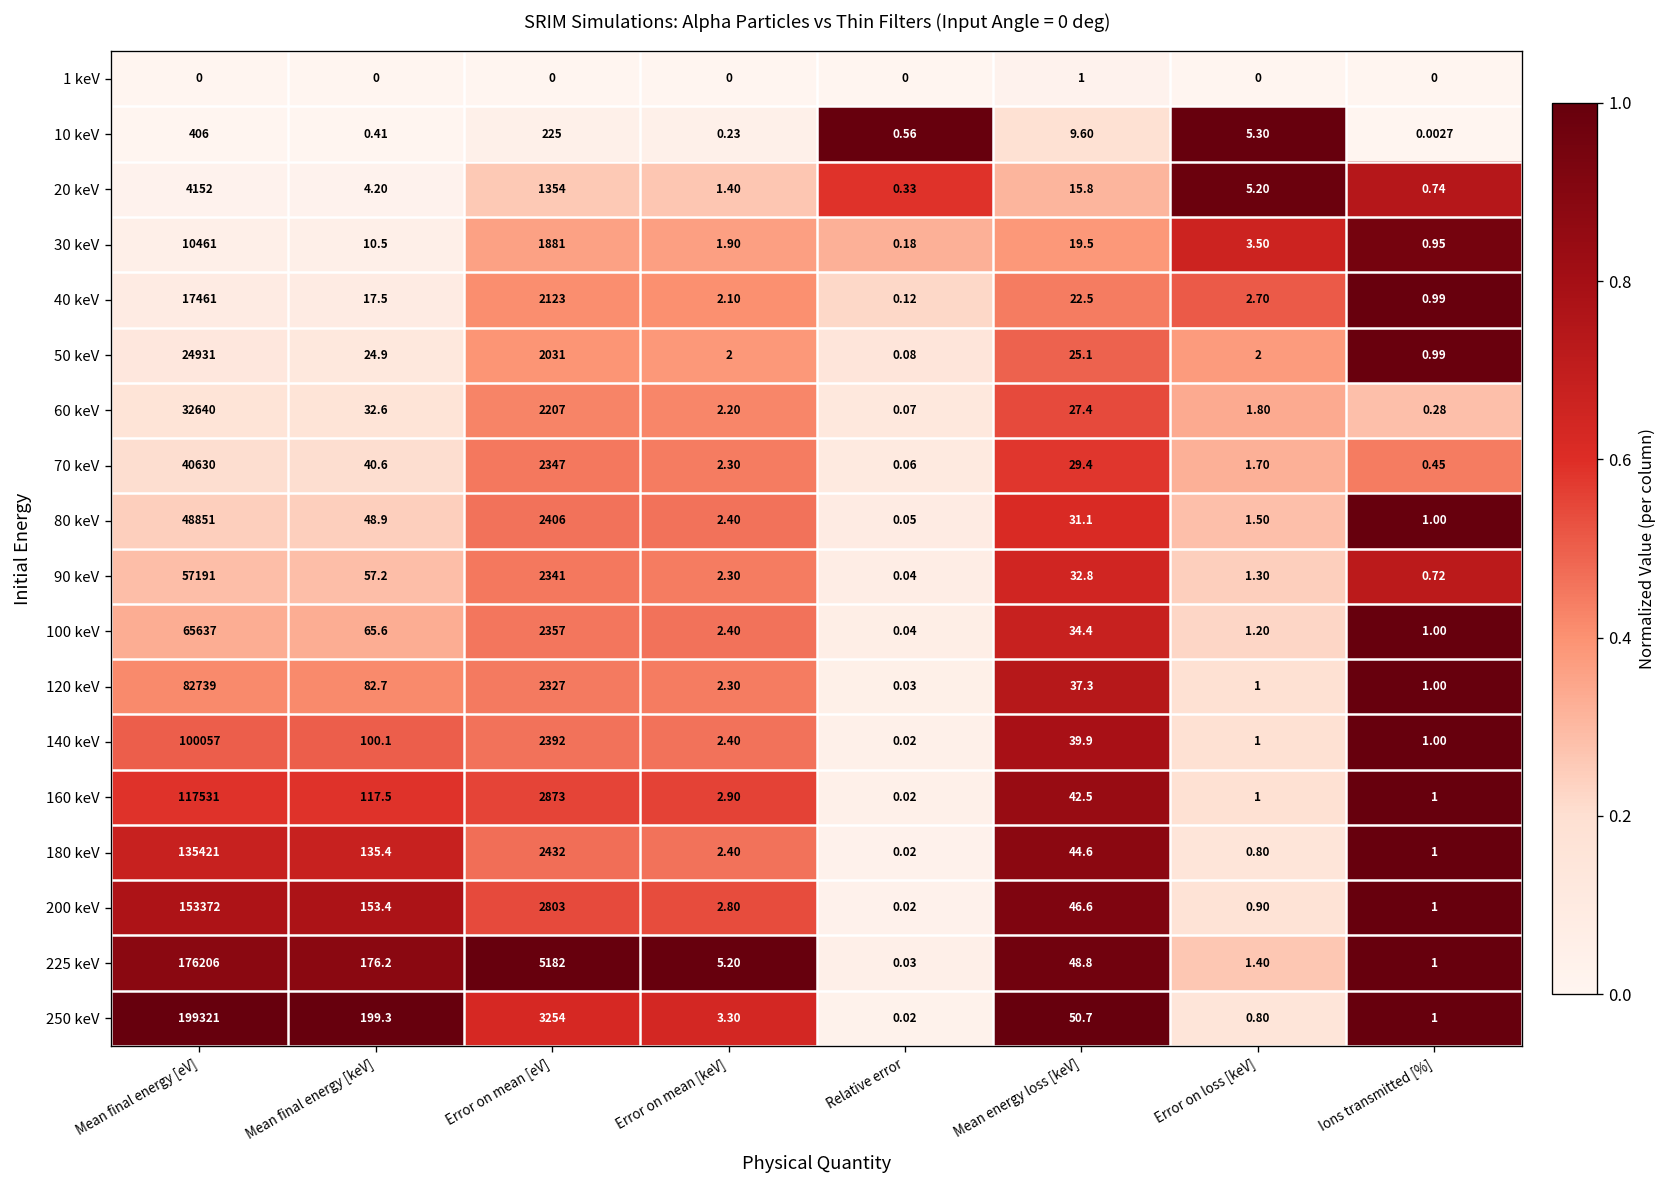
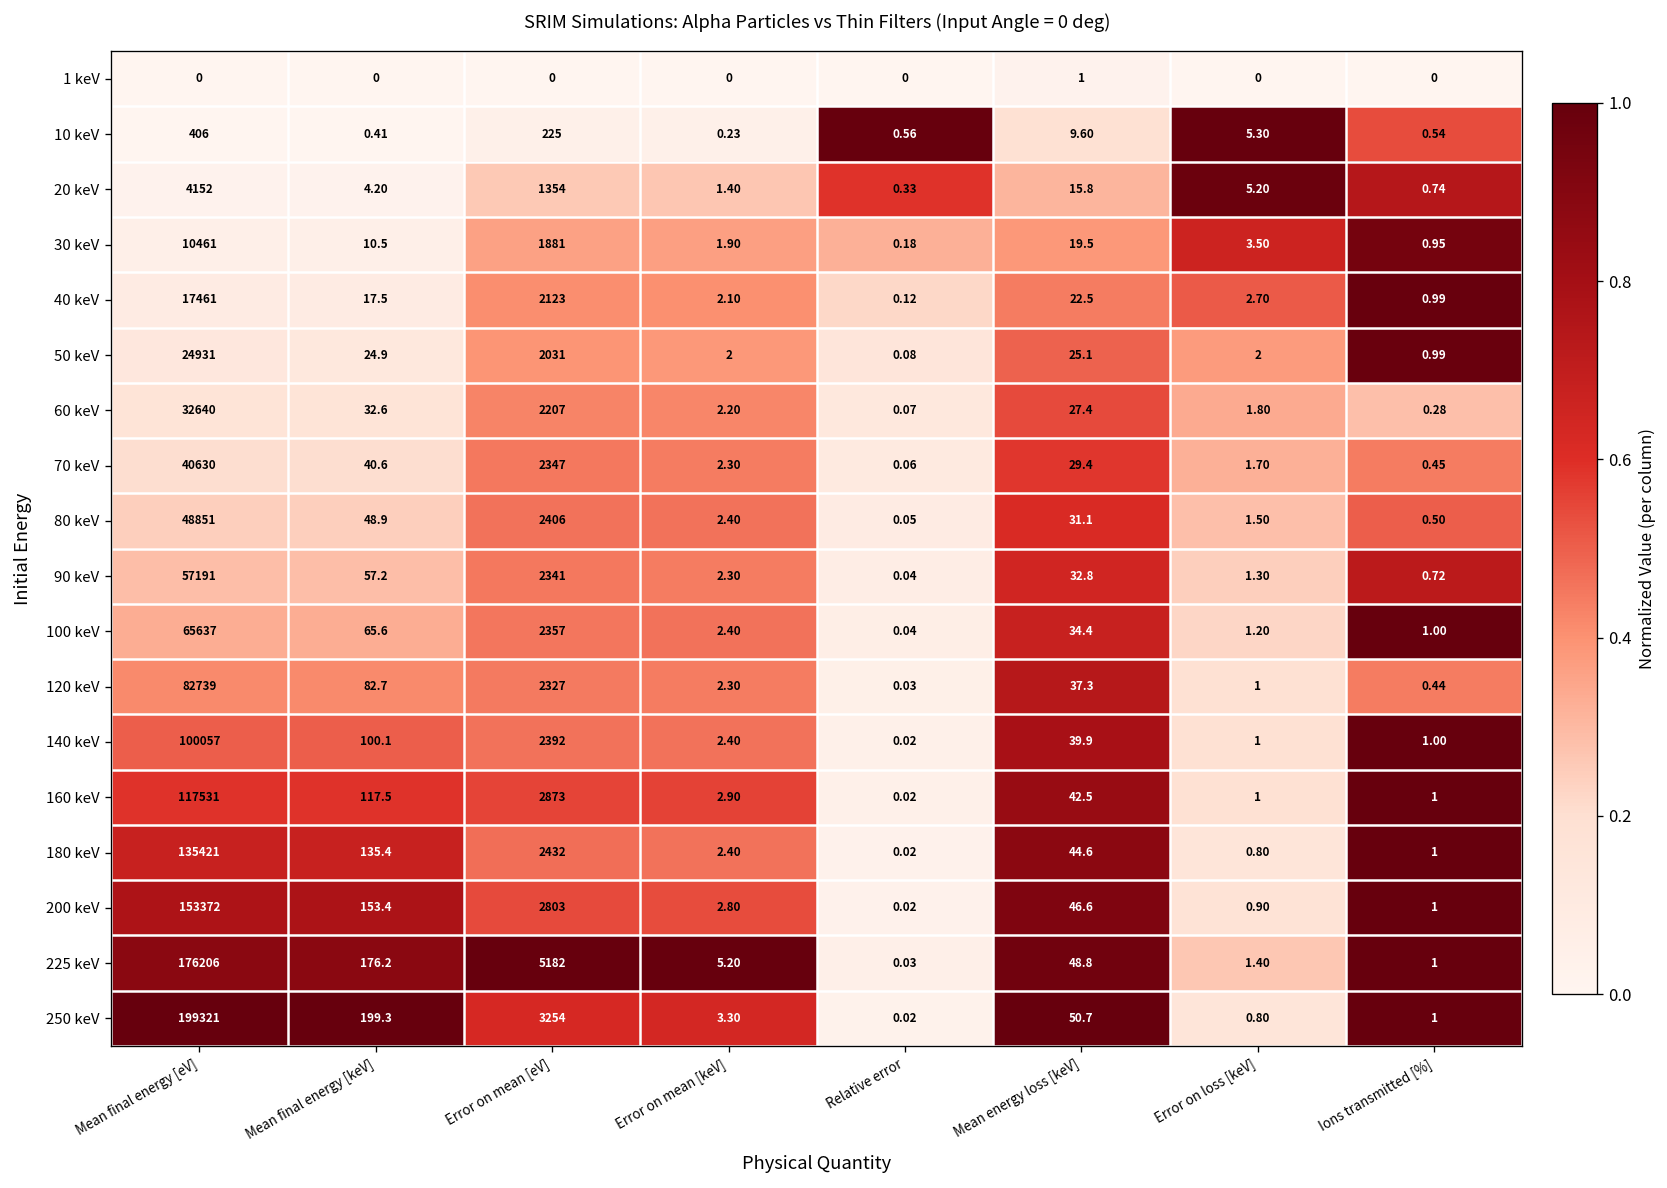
10 keV, Ions transmitted [%]: 0.0027 -> 0.54
80 keV, Ions transmitted [%]: 1.00 -> 0.50
120 keV, Ions transmitted [%]: 1.00 -> 0.44
